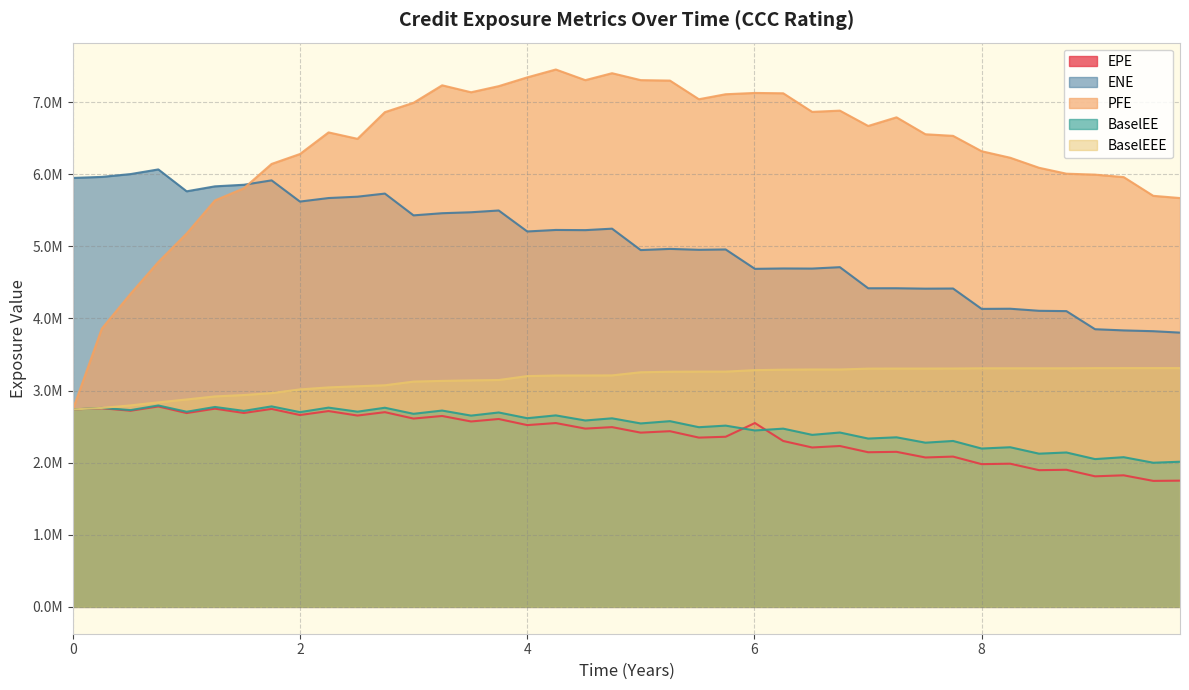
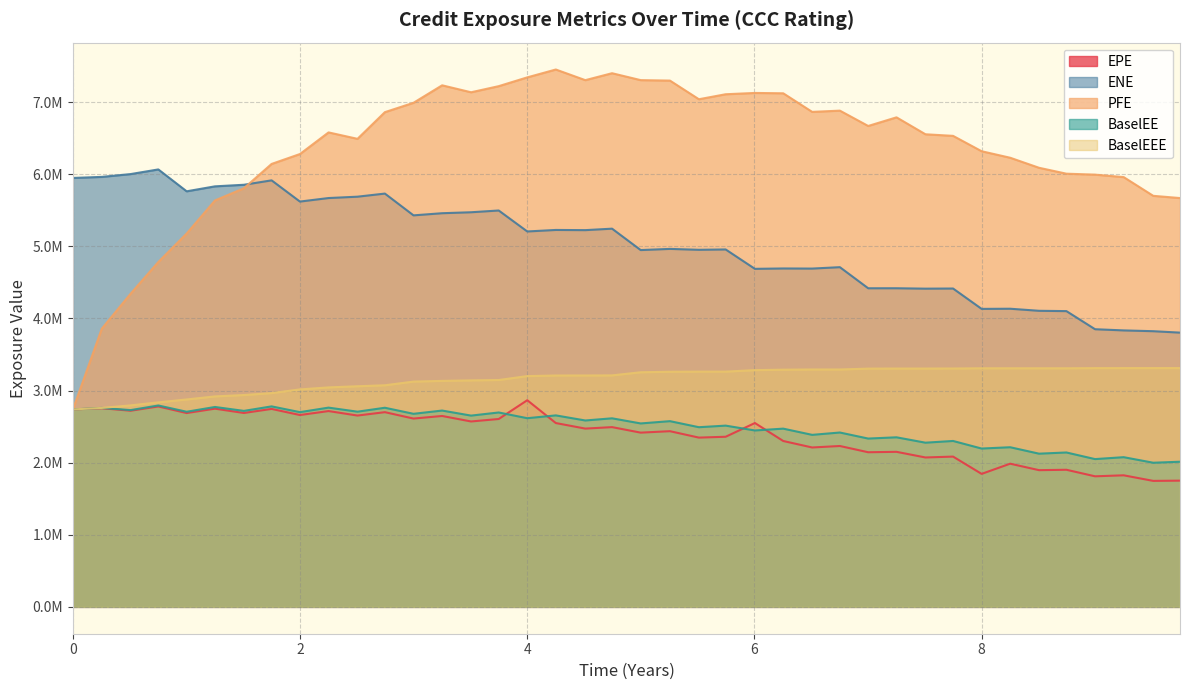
EPE, 4: 2500000 -> 2900000
EPE, 8: 2000000 -> 1800000
